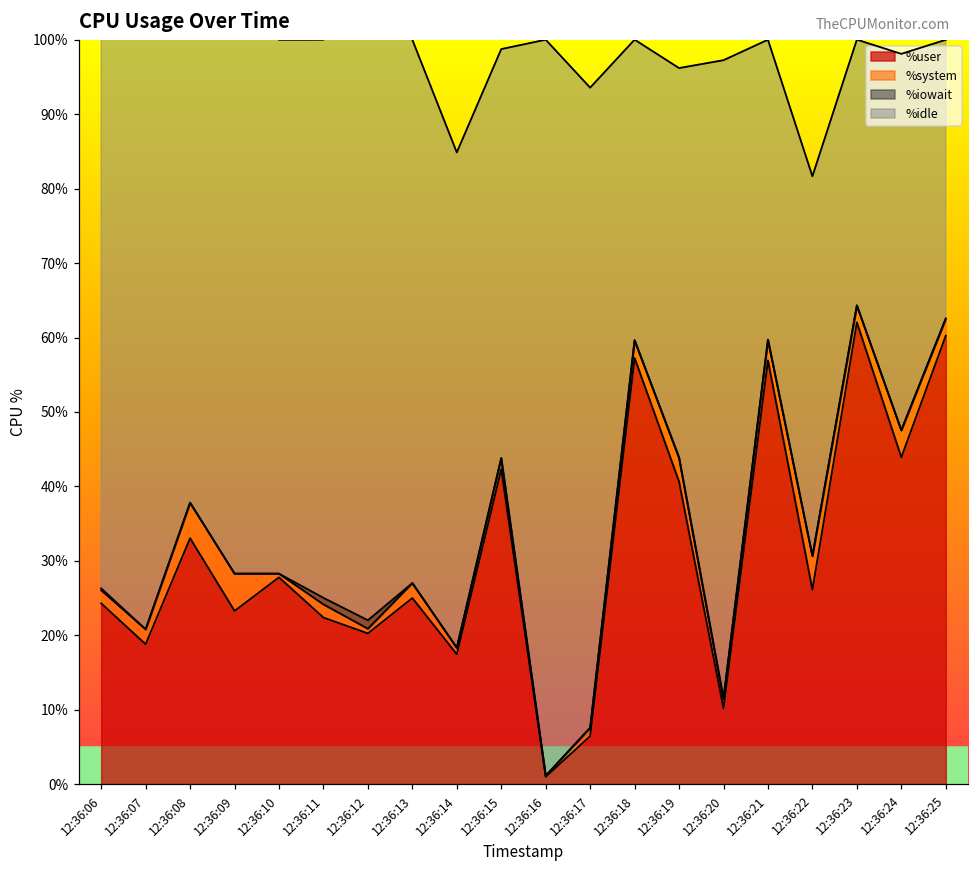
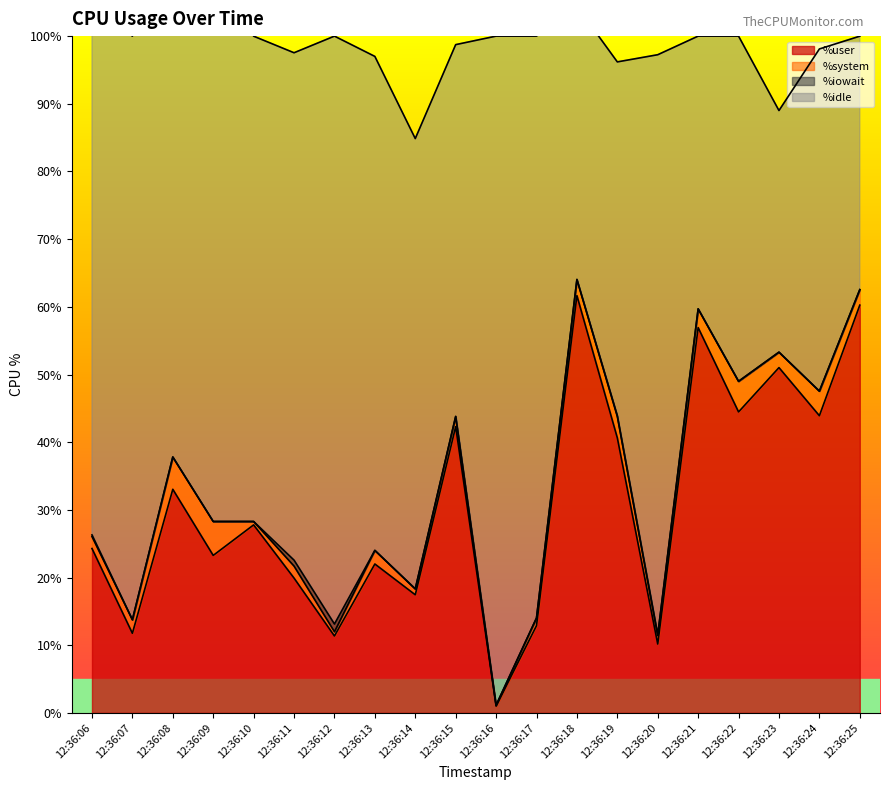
%user, 12:36:07: 19% -> 12%
%user, 12:36:11: 22% -> 20%
%user, 12:36:12: 20% -> 11%
%user, 12:36:13: 25% -> 22%
%user, 12:36:17: 6% -> 13%
%user, 12:36:18: 57% -> 62%
%user, 12:36:22: 26% -> 44%
%user, 12:36:23: 62% -> 51%
